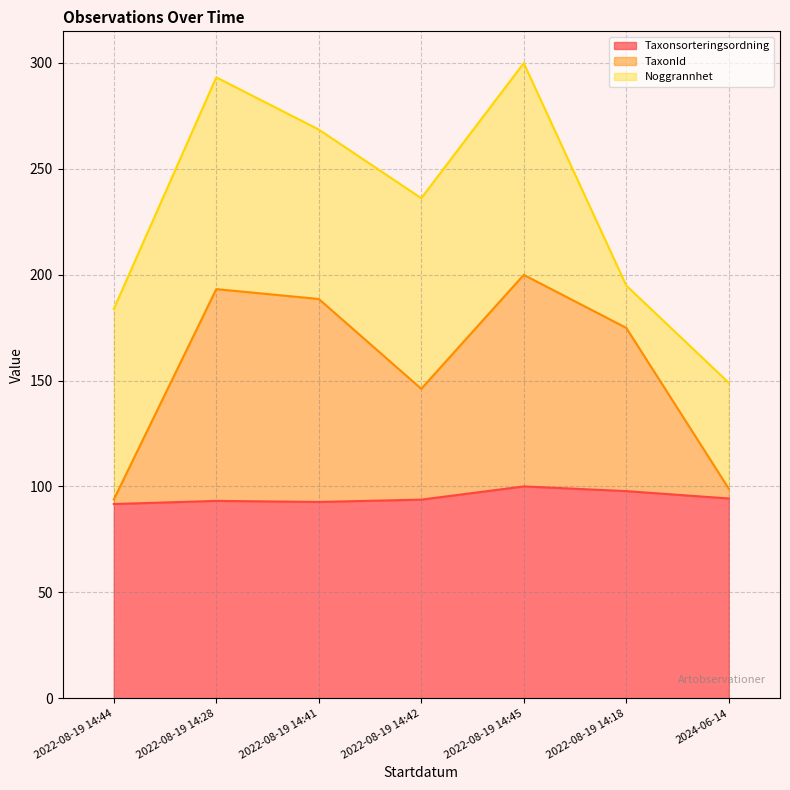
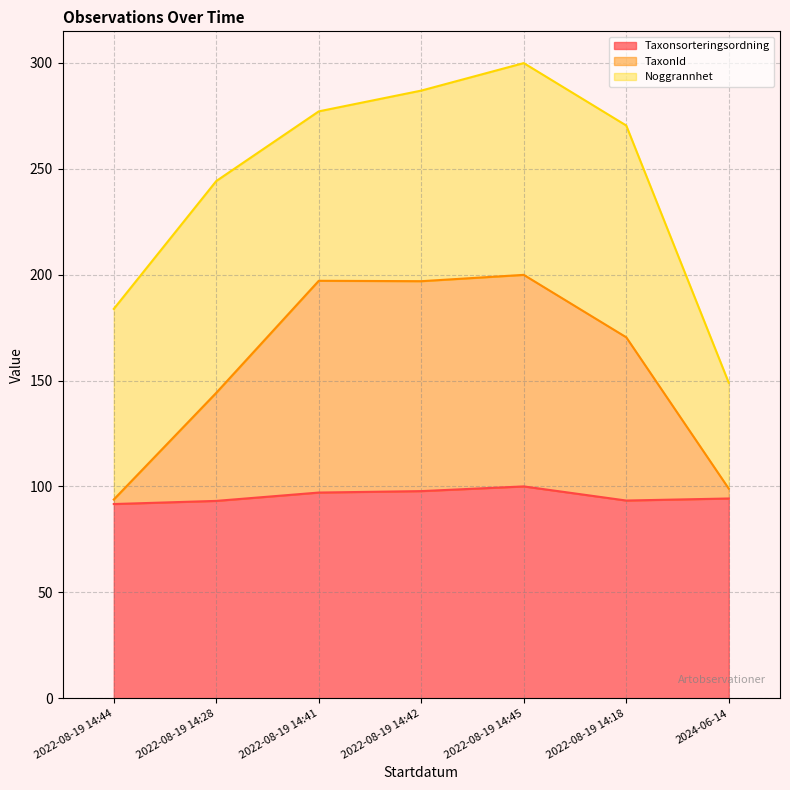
TaxonId, 2022-08-19 14:28: 100 -> 51
Taxonsorteringsordning, 2022-08-19 14:41: 93 -> 97
TaxonId, 2022-08-19 14:41: 96 -> 100
Taxonsorteringsordning, 2022-08-19 14:42: 94 -> 98
TaxonId, 2022-08-19 14:42: 52 -> 99
Taxonsorteringsordning, 2022-08-19 14:18: 98 -> 93
Noggrannhet, 2022-08-19 14:18: 20 -> 100
